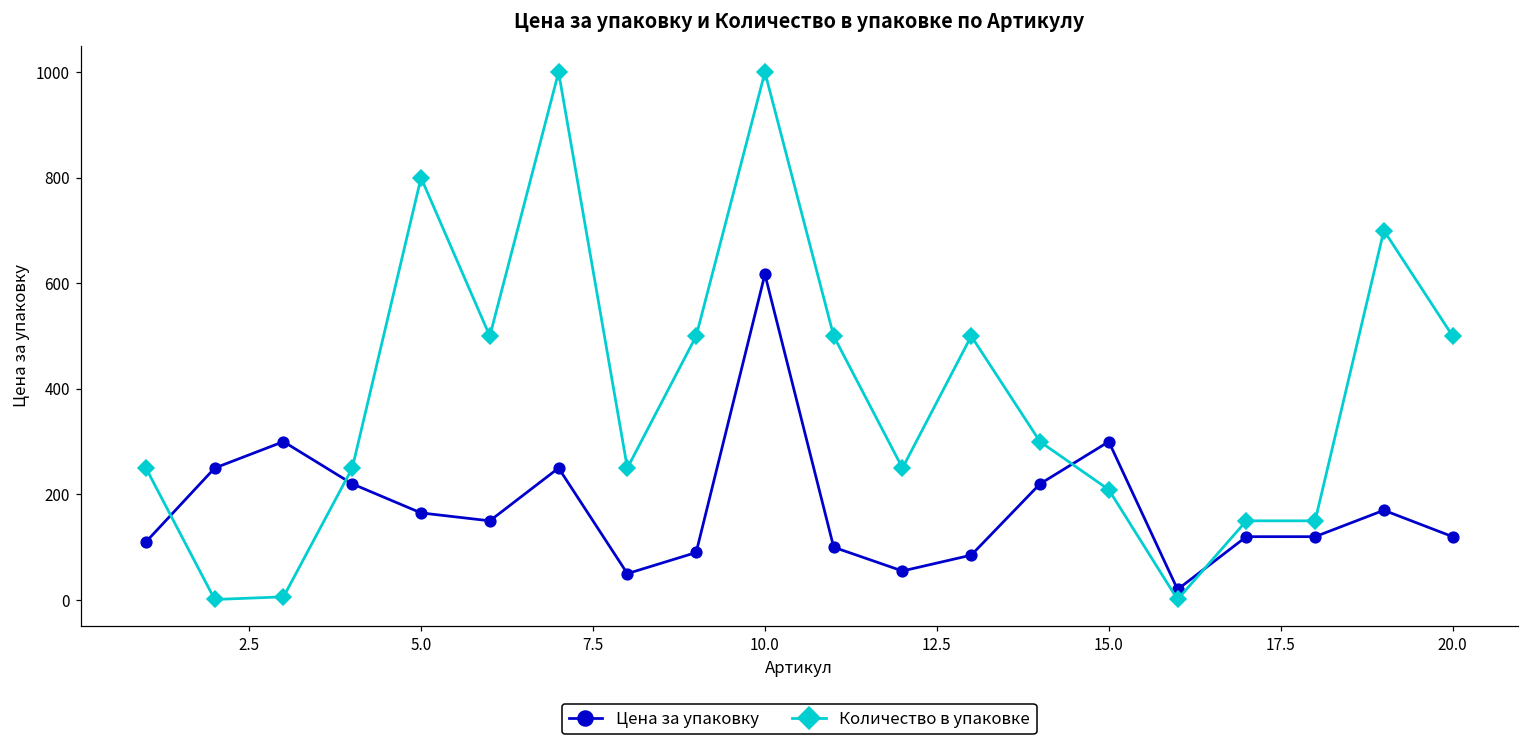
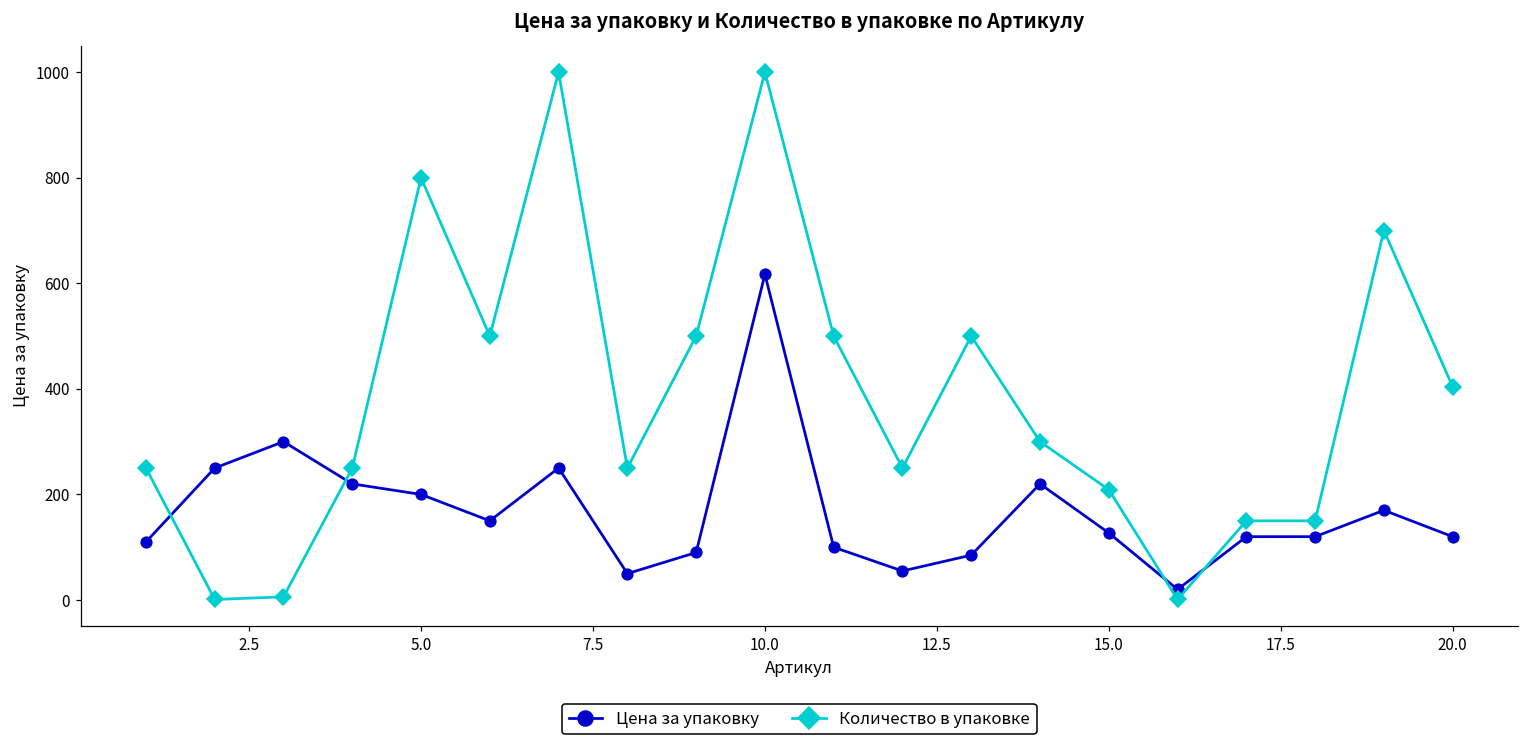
Цена за упаковку, 5.0: 170 -> 200
Цена за упаковку, 15.0: 300 -> 130
Количество в упаковке, 20.0: 500 -> 400
